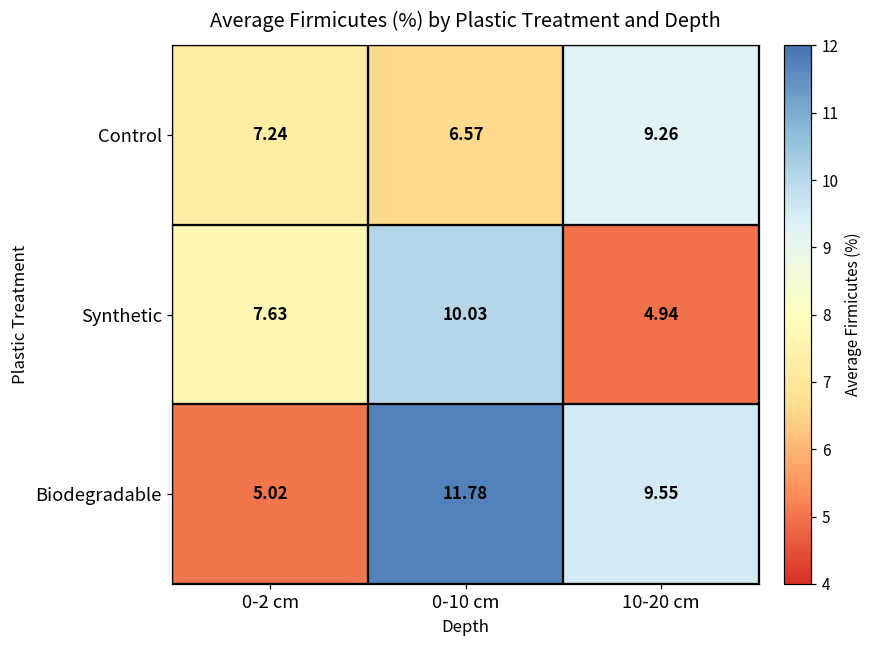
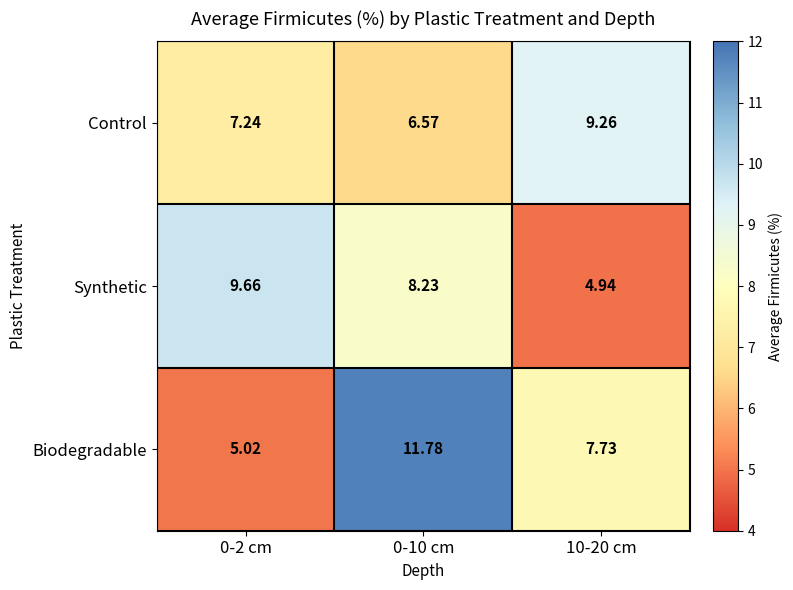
Synthetic, 0-2 cm: 7.63 -> 9.66
Synthetic, 0-10 cm: 10.03 -> 8.23
Biodegradable, 10-20 cm: 9.55 -> 7.73
